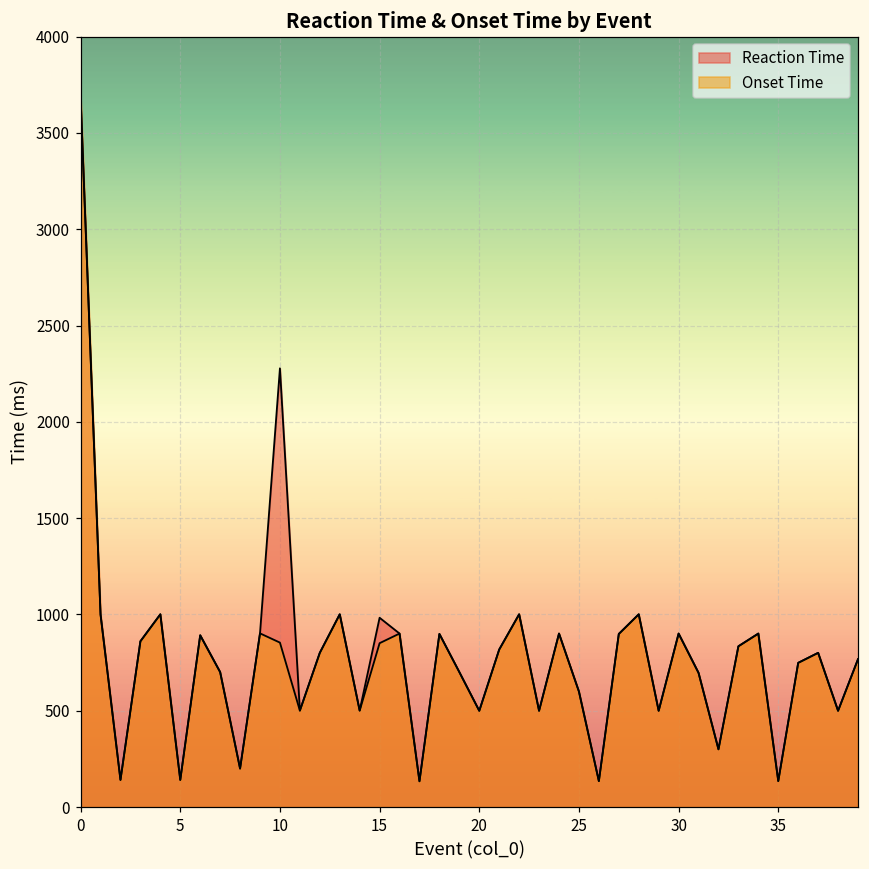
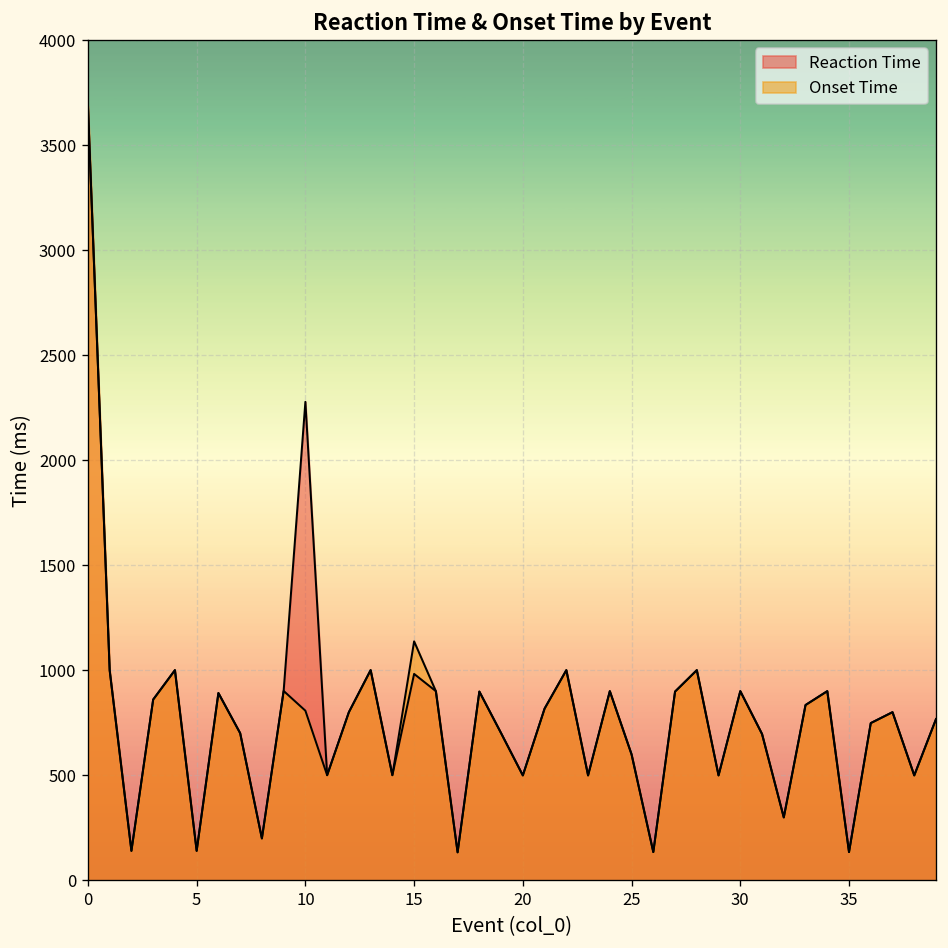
Onset Time, 10: 850 -> 810
Onset Time, 15: 850 -> 1140
